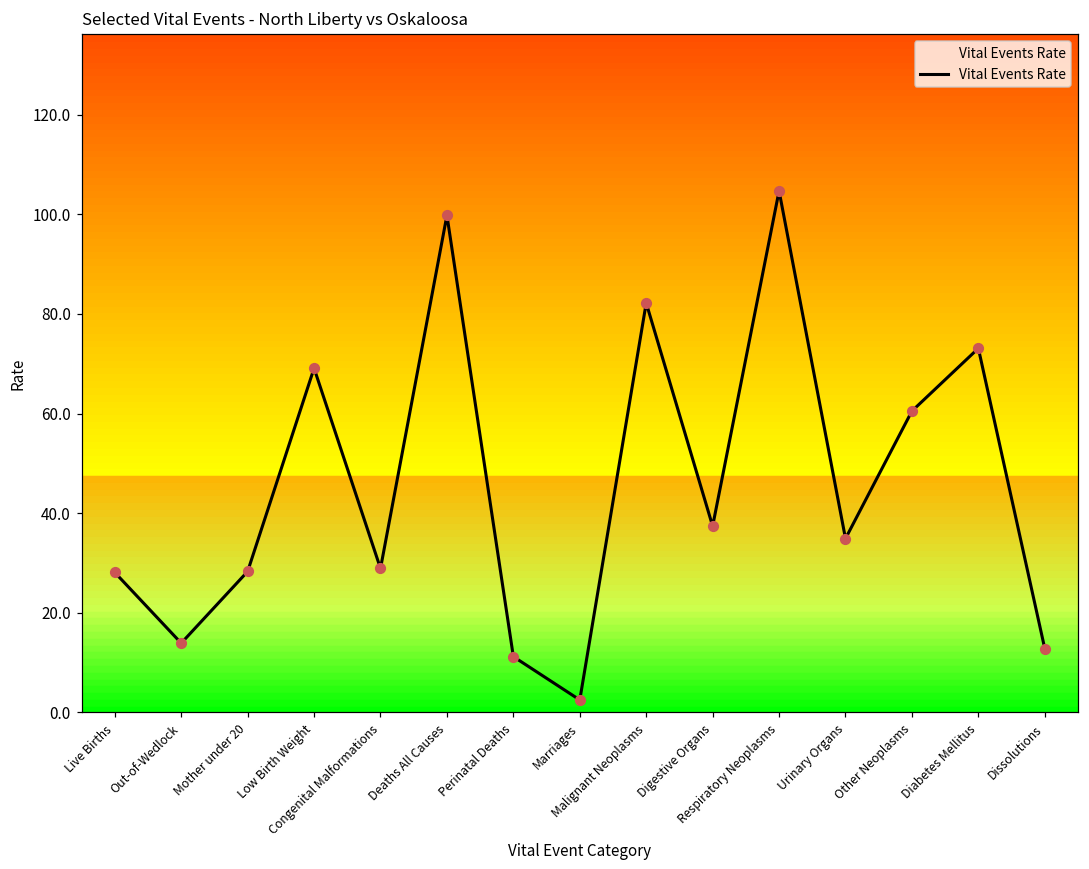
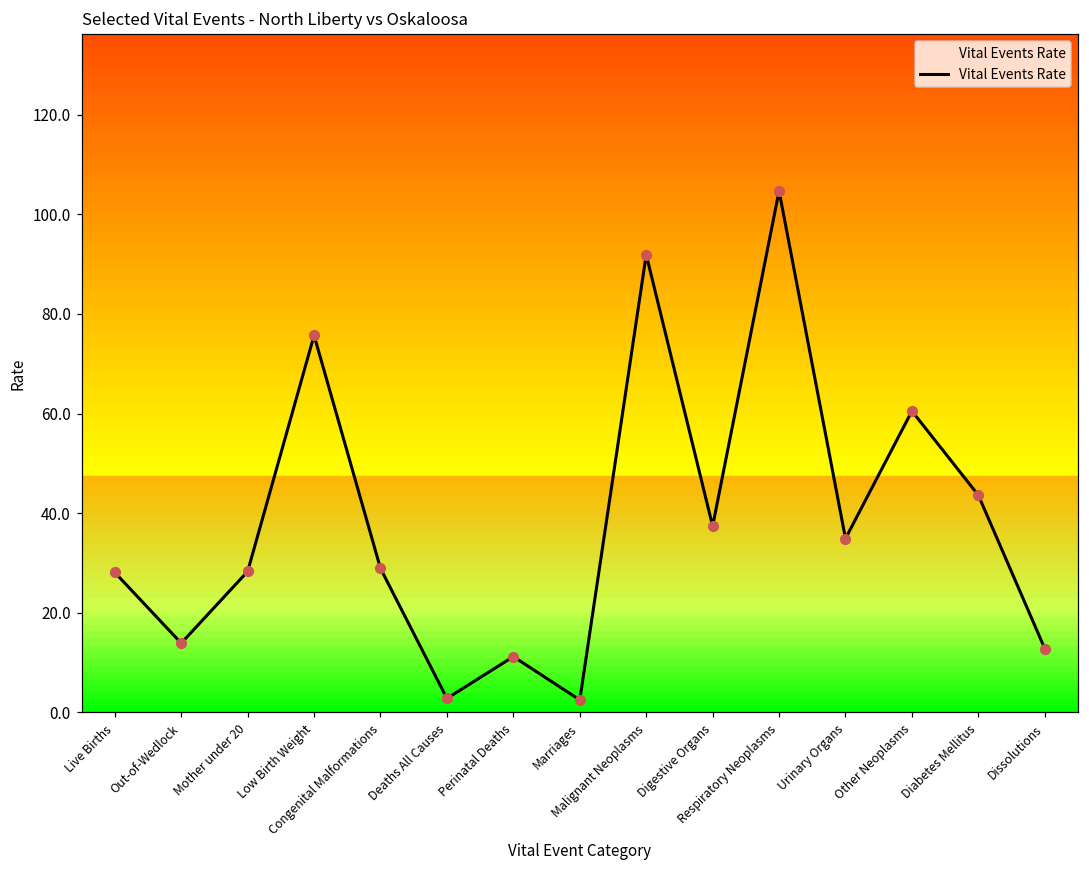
Low Birth Weight: 69 -> 76
Deaths All Causes: 100 -> 3
Malignant Neoplasms: 82 -> 92
Diabetes Mellitus: 73 -> 44
